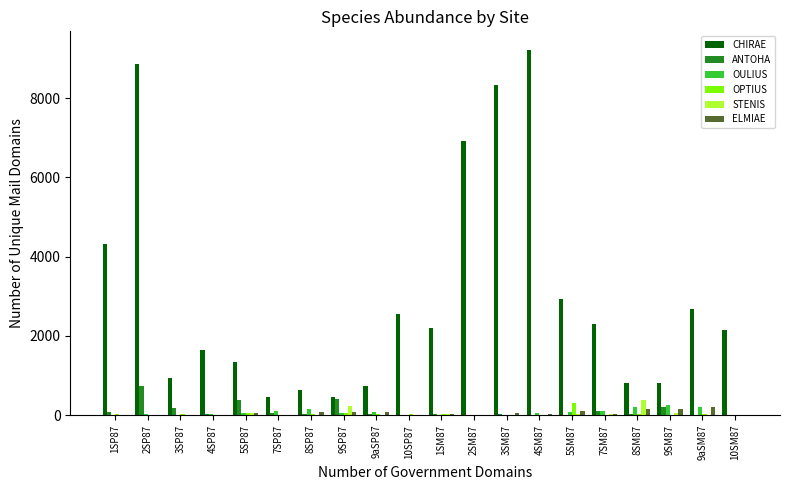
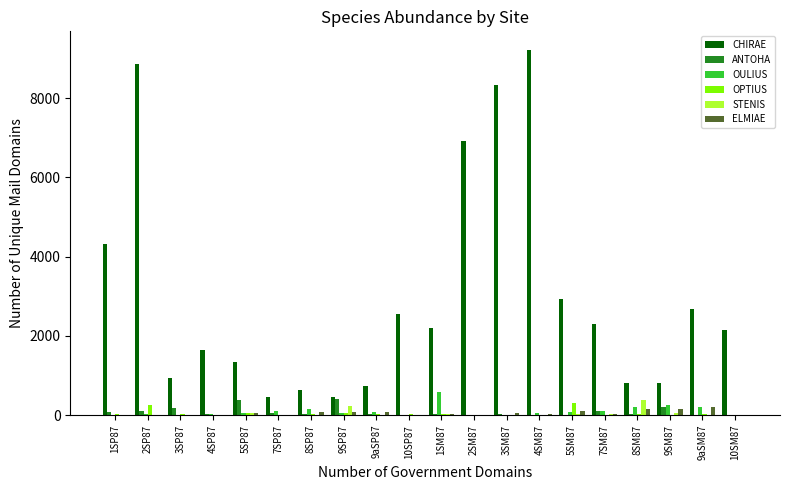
ANTOHA, 2SP87: 700 -> 100
OPTIUS, 2SP87: 0 -> 300
OULIUS, 1SM87: 0 -> 600
